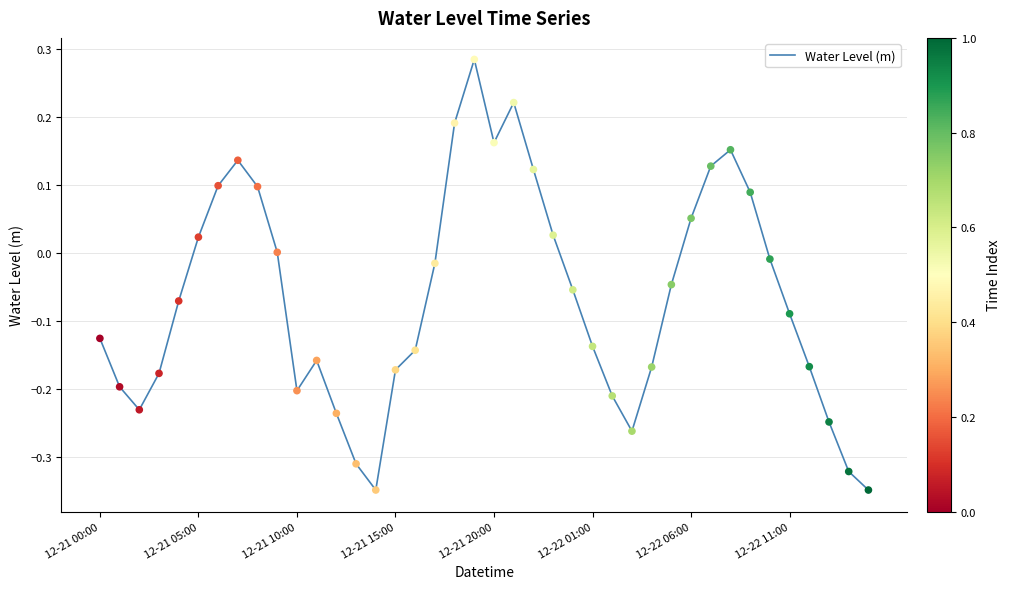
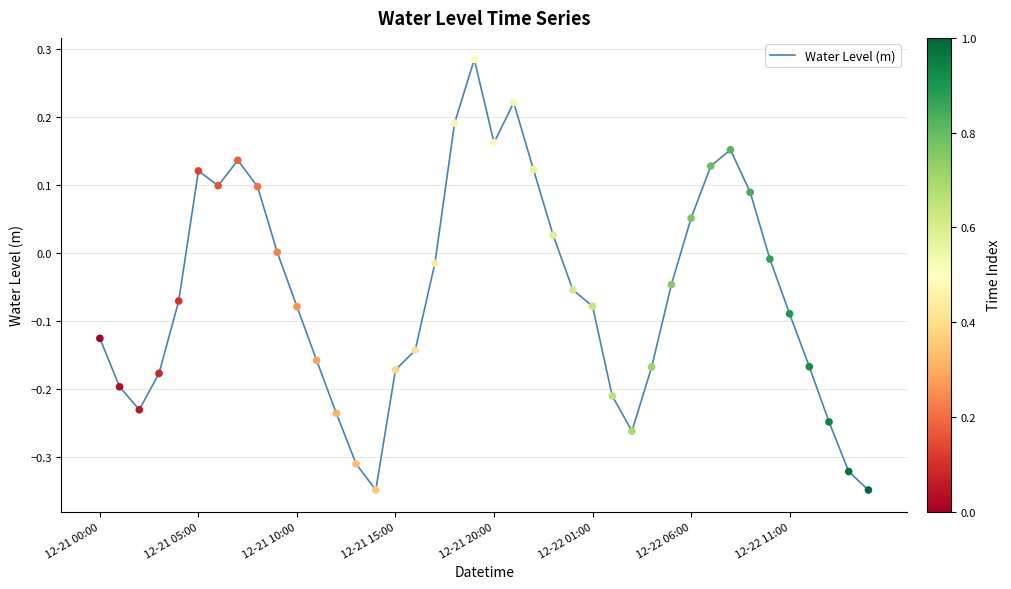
12-21 05:00: 0.02 -> 0.12
12-21 10:00: -0.20 -> -0.08
12-22 01:00: -0.14 -> -0.08
